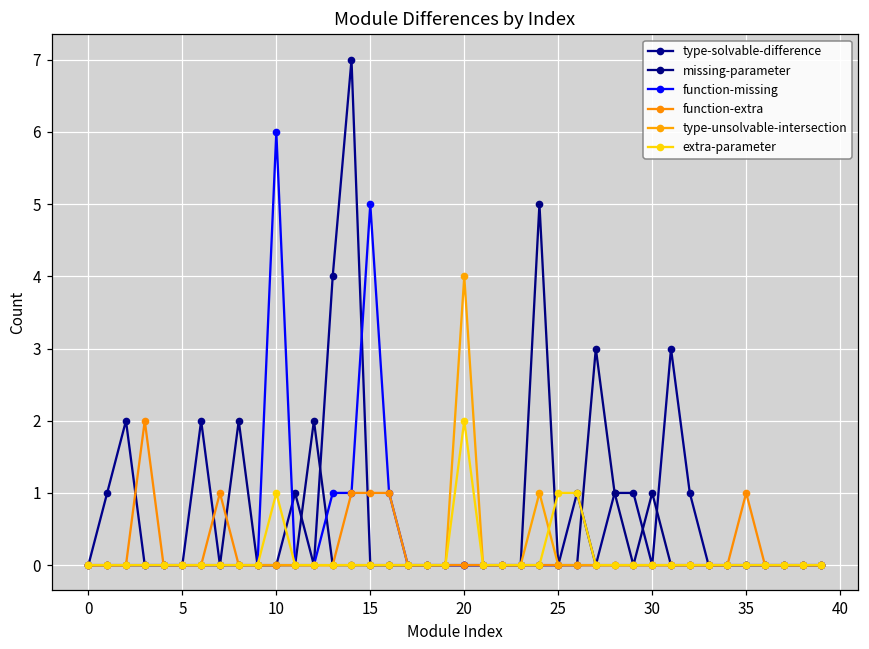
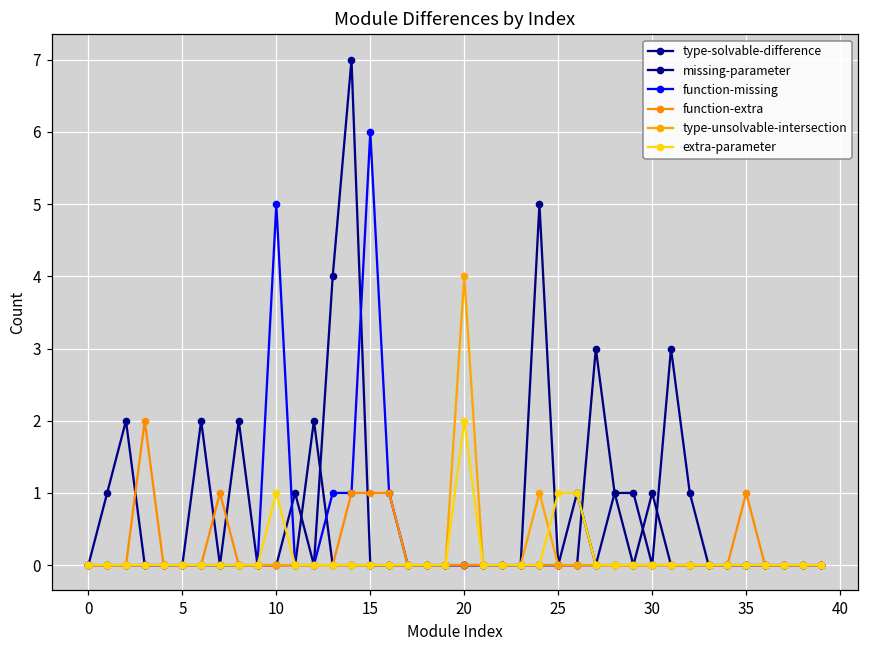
function-missing, 10: 6 -> 5
function-missing, 15: 5 -> 6
